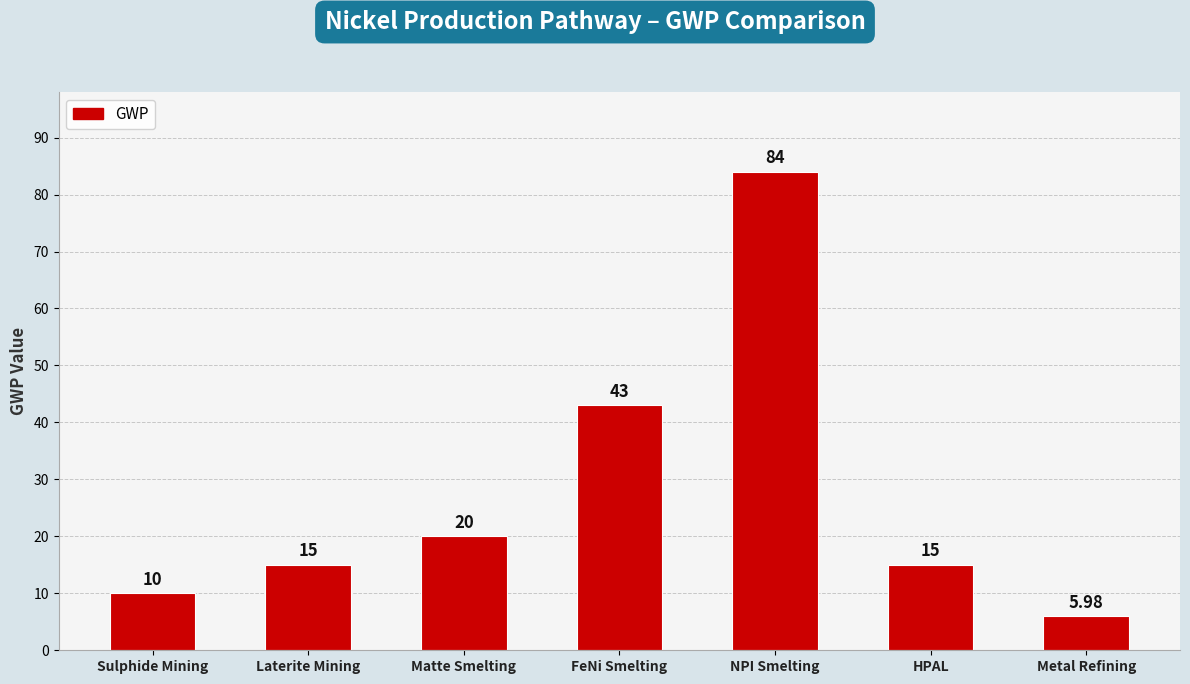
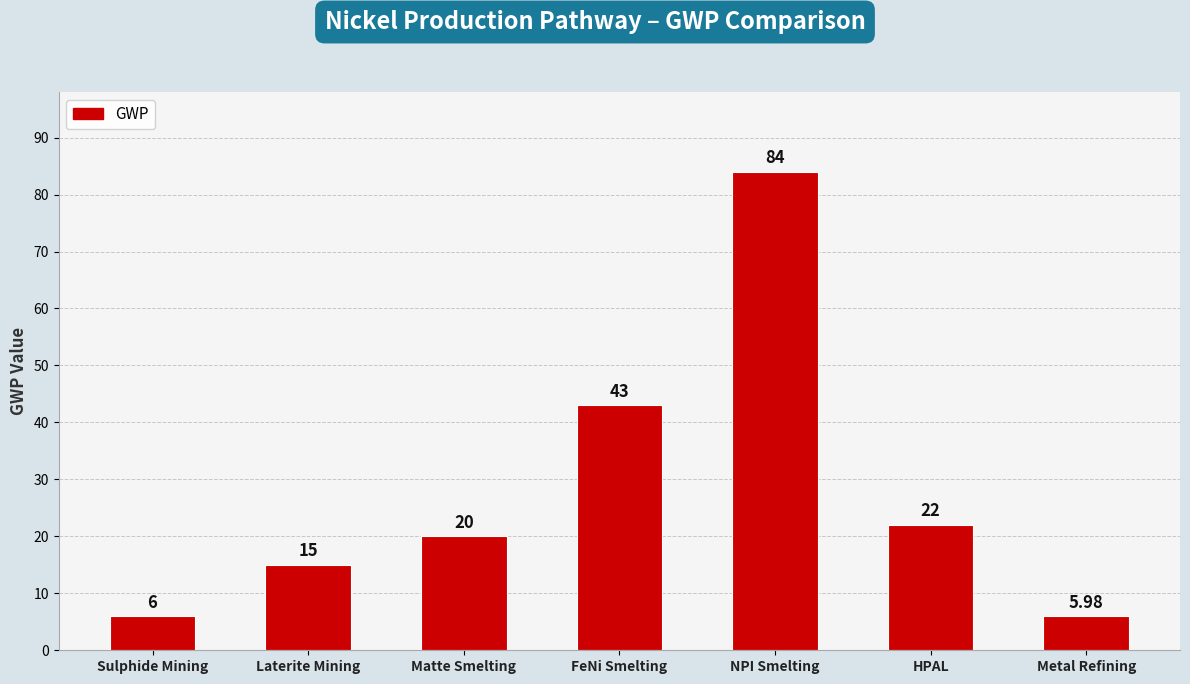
Sulphide Mining: 10 -> 6
HPAL: 15 -> 22
